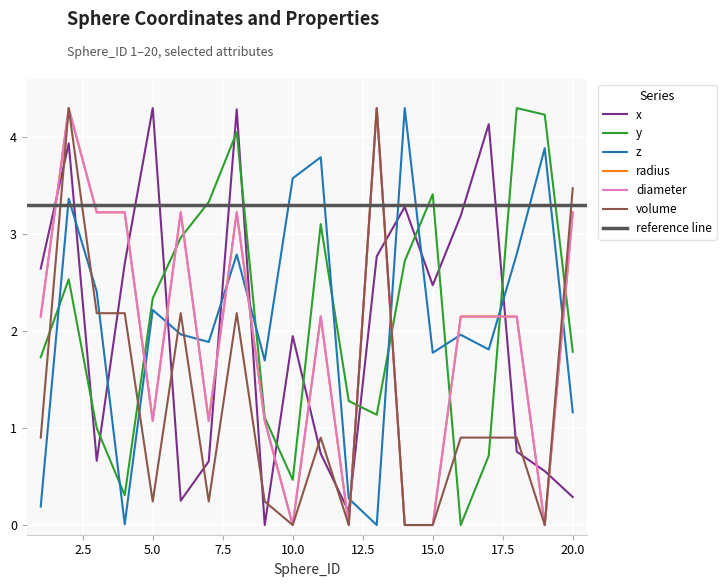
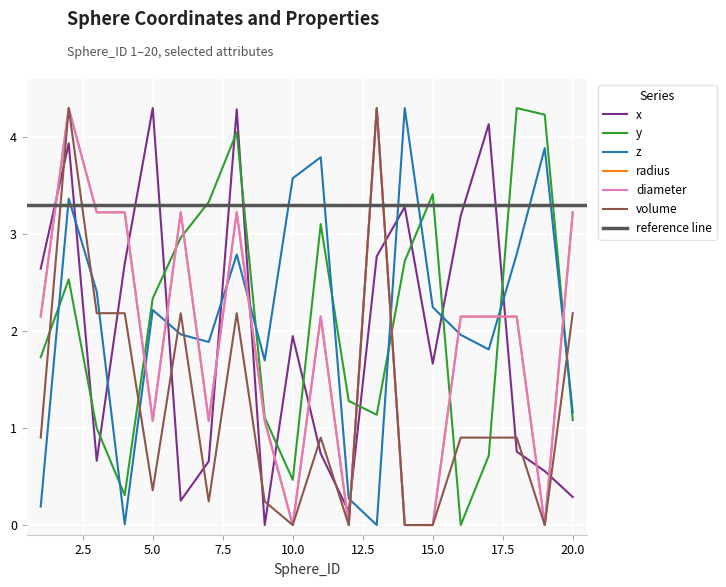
volume, 5.0: 0.2 -> 0.4
x, 15.0: 2.5 -> 1.7
z, 15.0: 1.8 -> 2.2
y, 20.0: 1.8 -> 1.1
volume, 20.0: 3.5 -> 2.2
